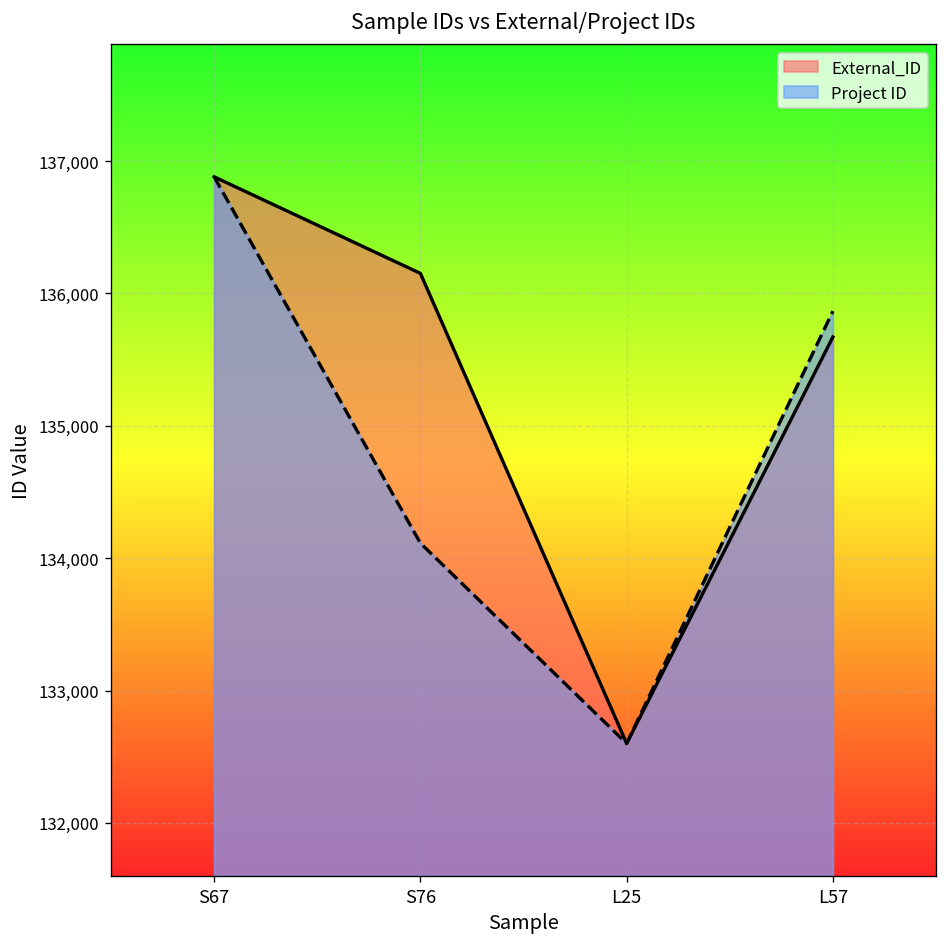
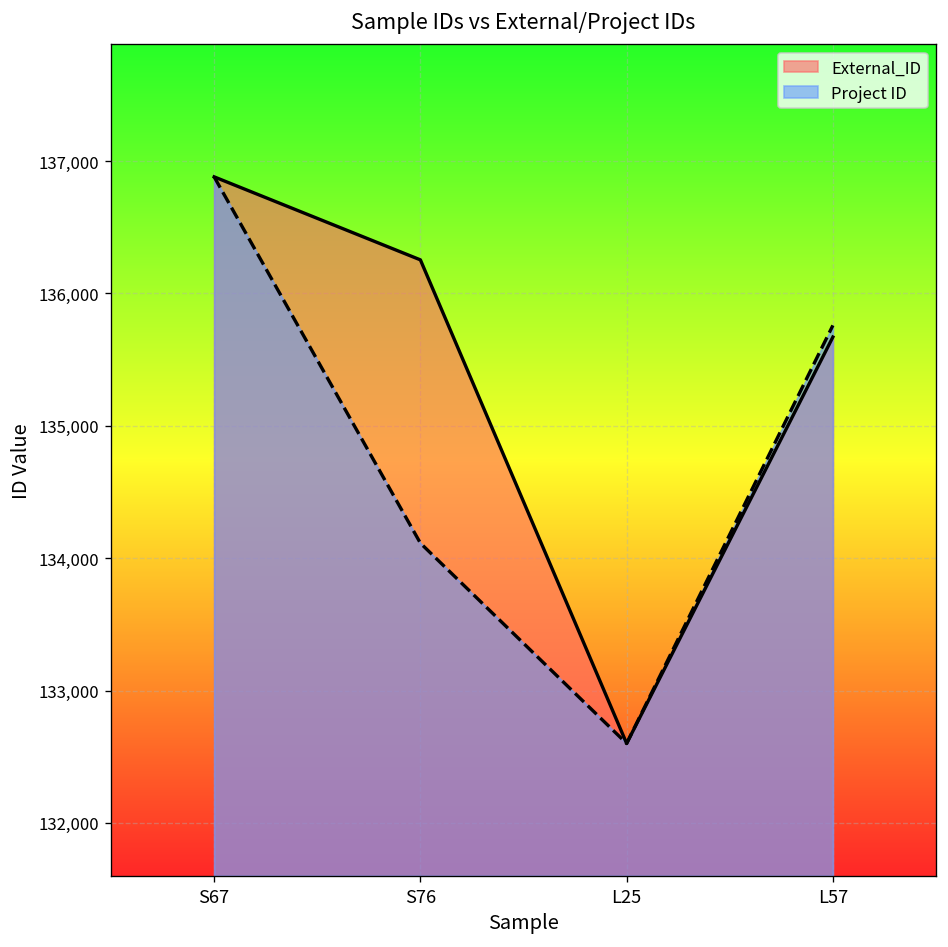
External_ID, S76: 136,150 -> 136,250
Project ID, L57: 135,870 -> 135,760
